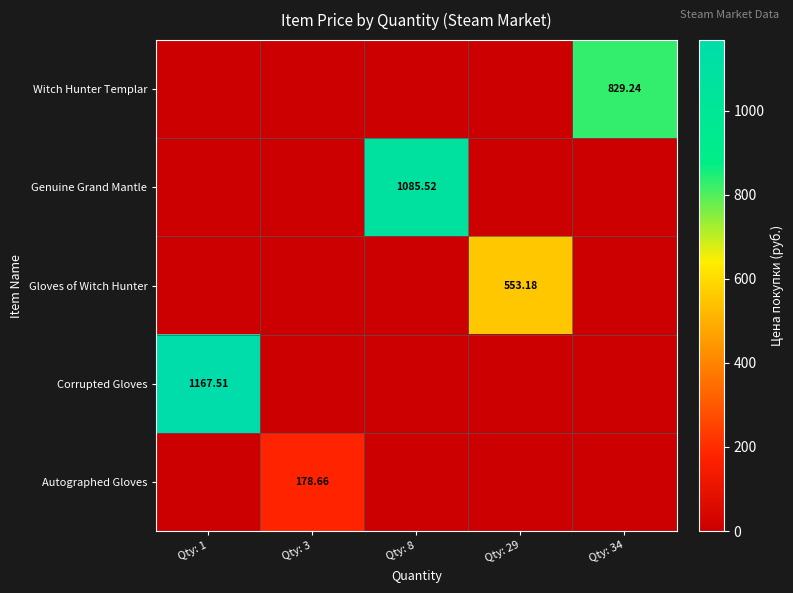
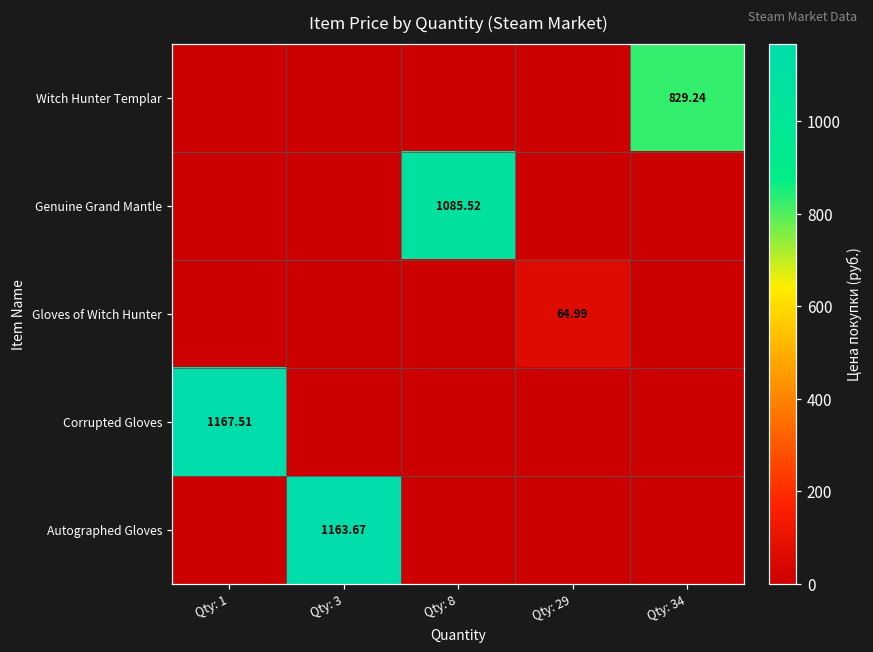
Gloves of Witch Hunter, Qty: 29: 553.18 -> 64.99
Autographed Gloves, Qty: 3: 178.66 -> 1163.67
